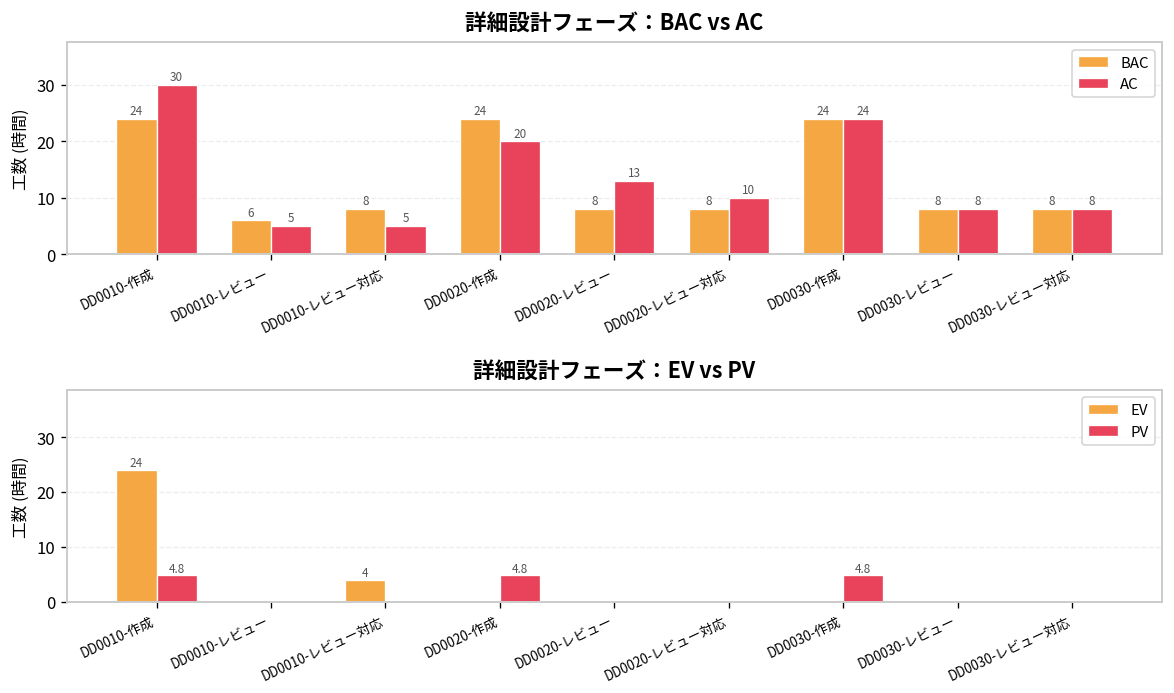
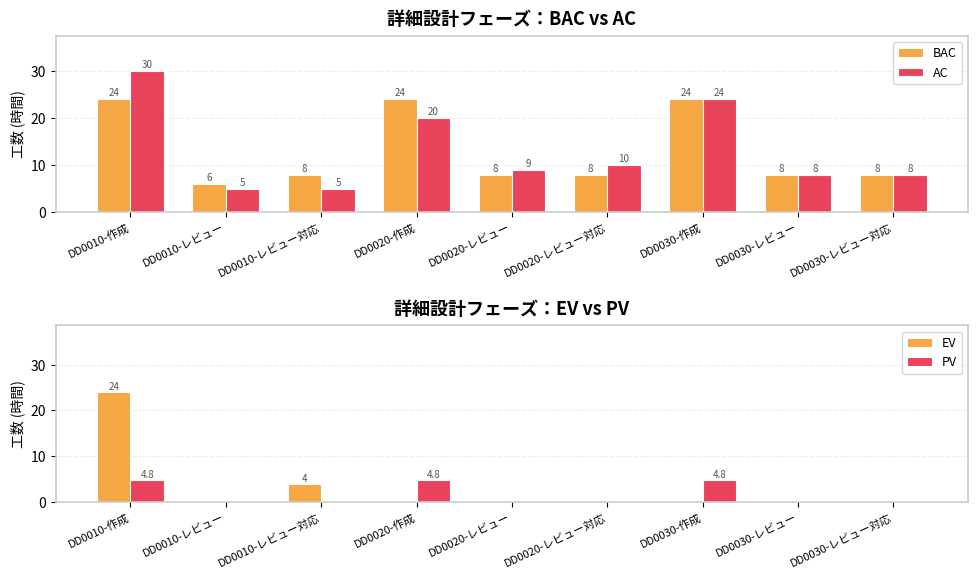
詳細設計フェーズ：BAC vs AC, AC, DD0020-レビュー: 13 -> 9
